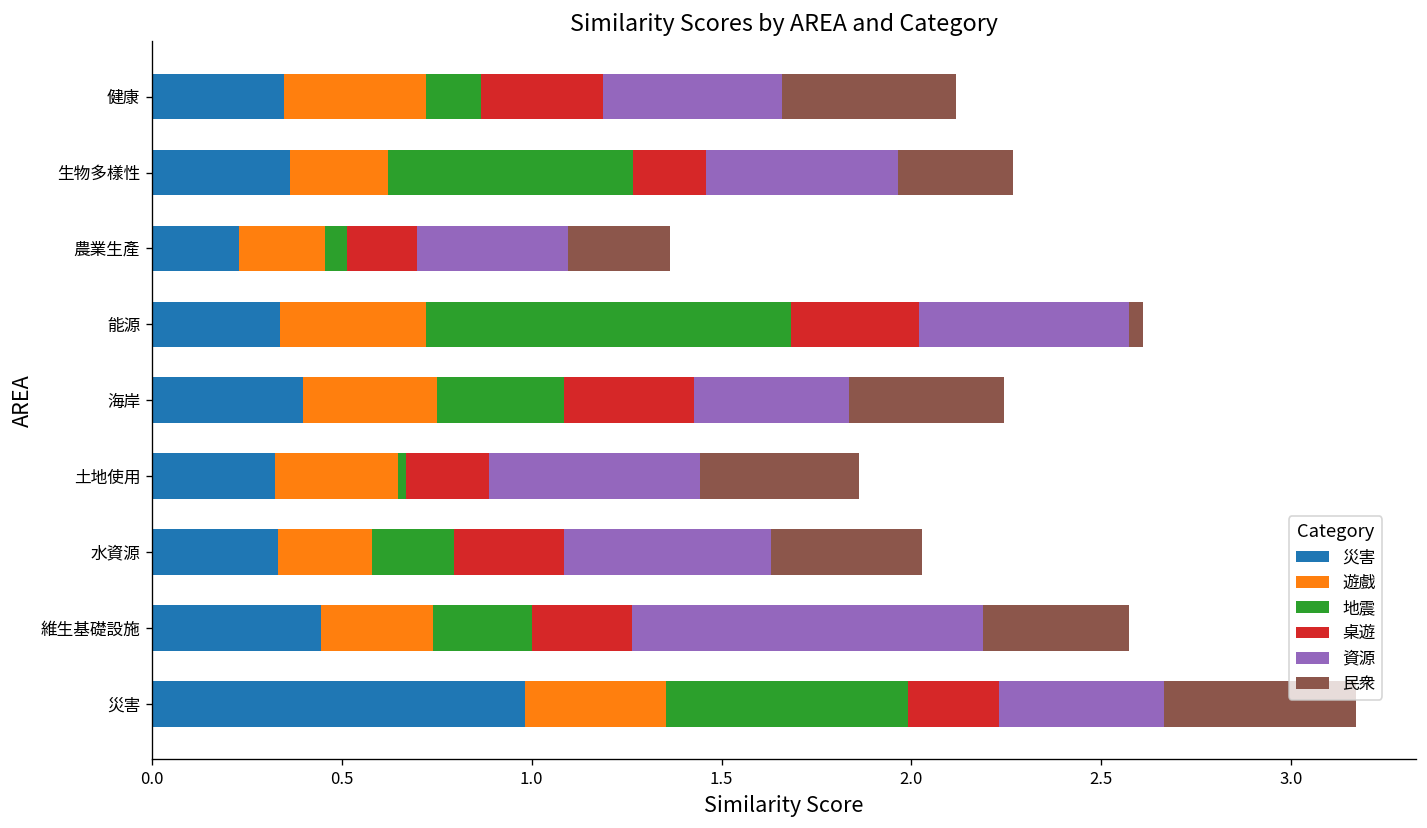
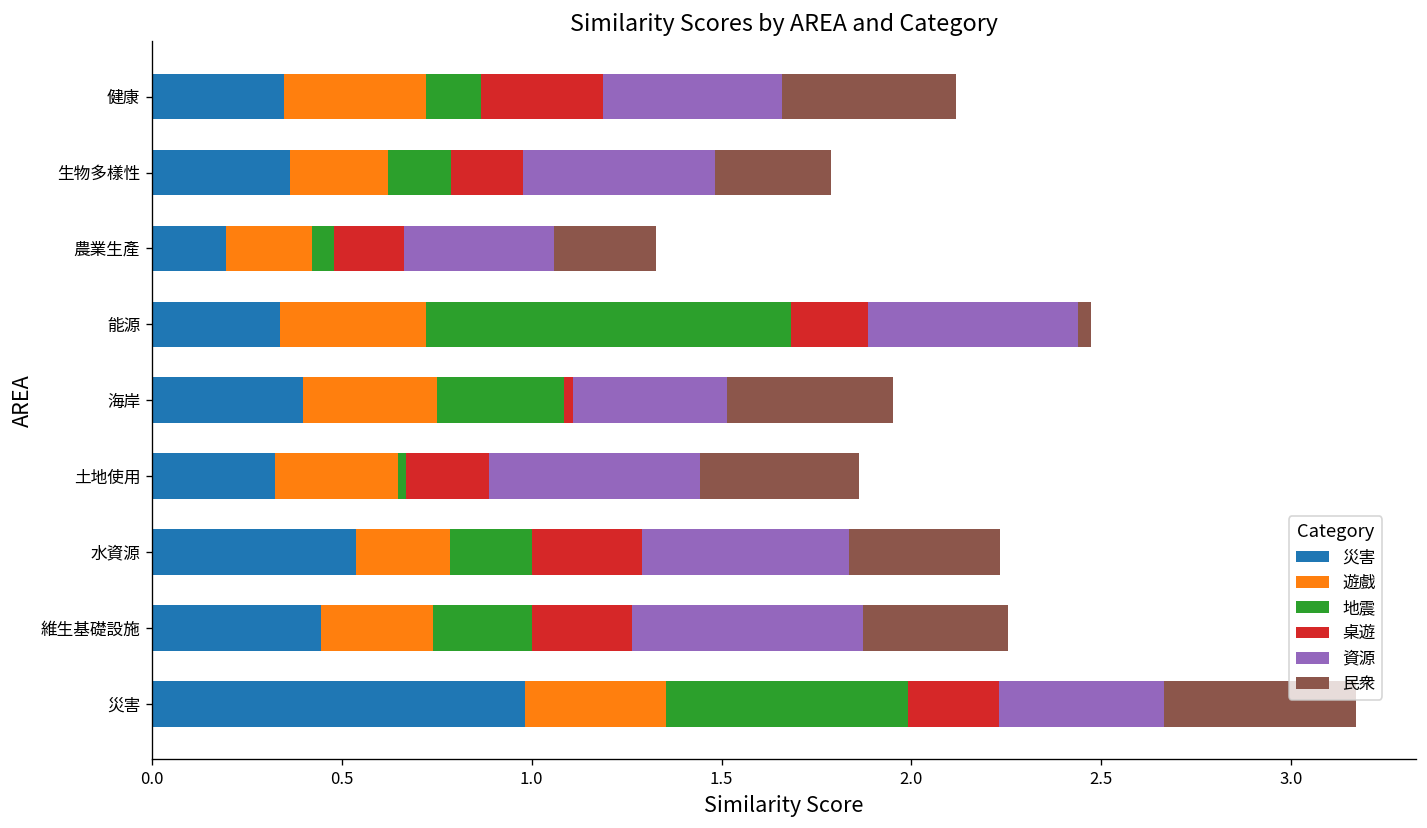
地震, 生物多樣性: 0.65 -> 0.17
災害, 農業生產: 0.23 -> 0.19
桌遊, 能源: 0.34 -> 0.20
桌遊, 海岸: 0.34 -> 0.02
民衆, 海岸: 0.41 -> 0.44
災害, 水資源: 0.33 -> 0.54
資源, 維生基礎設施: 0.93 -> 0.61
